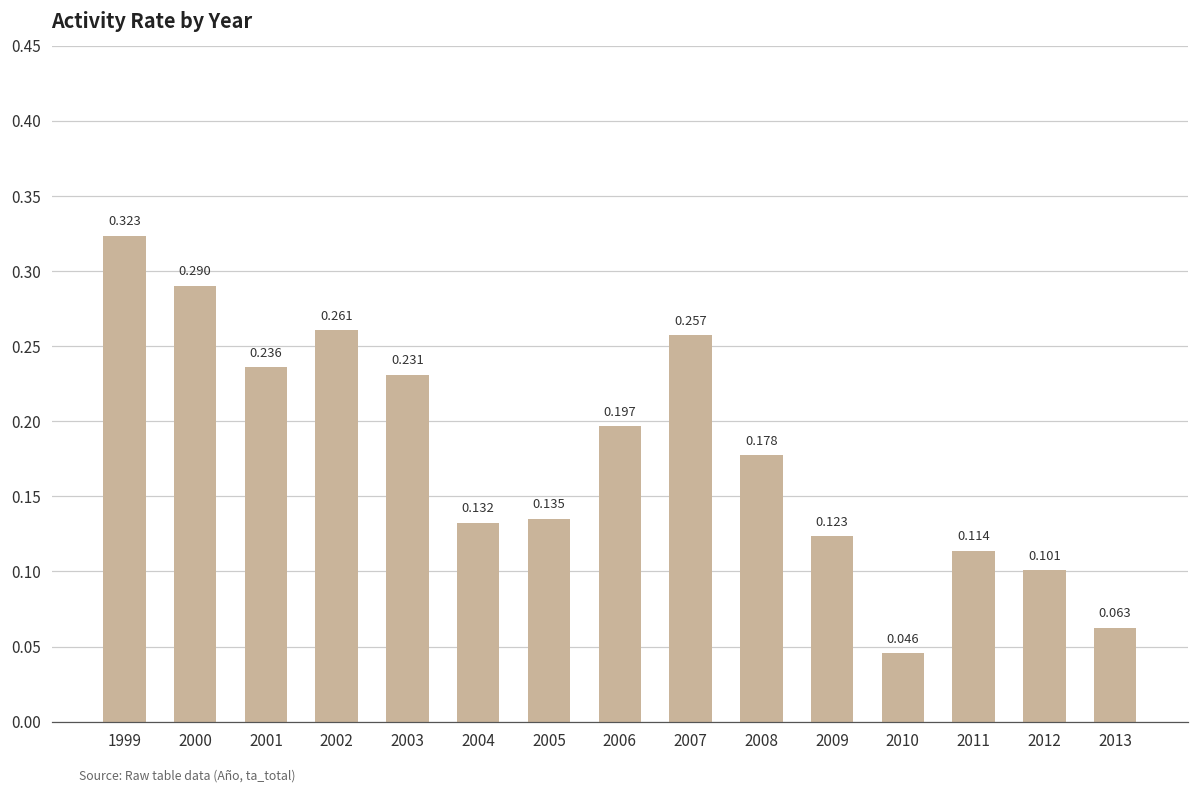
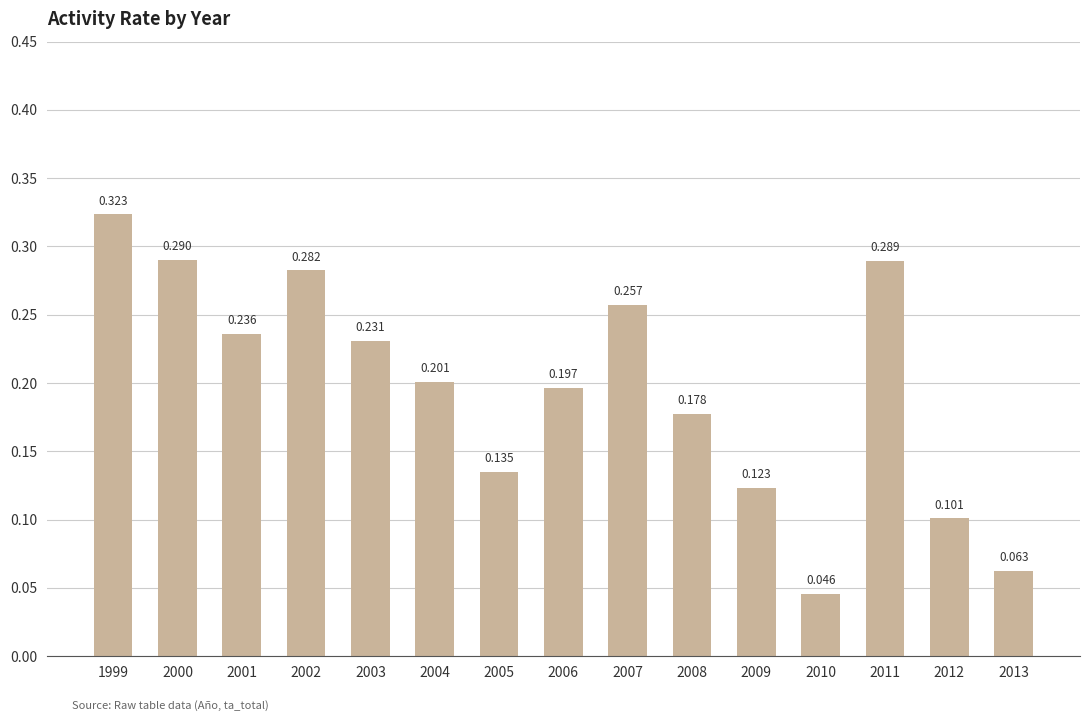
2002: 0.261 -> 0.282
2004: 0.132 -> 0.201
2011: 0.114 -> 0.289
